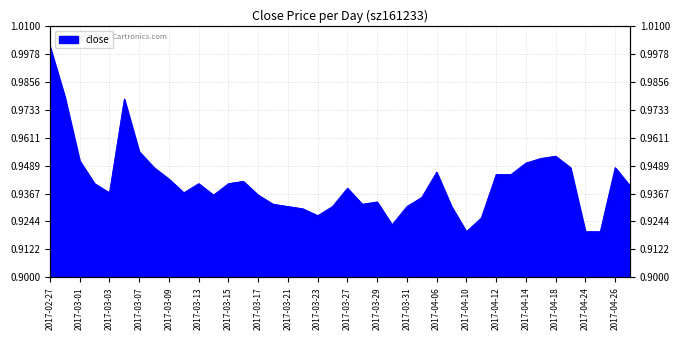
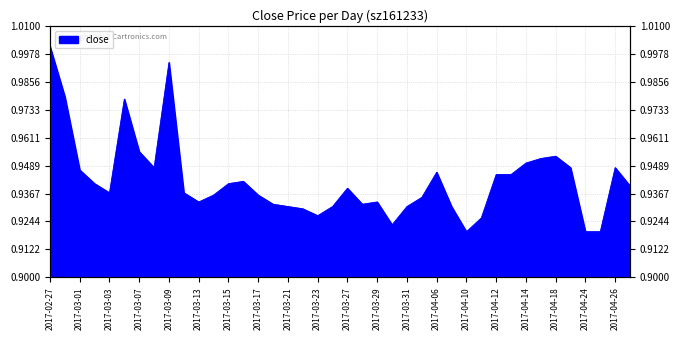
2017-03-01: 0.951 -> 0.947
2017-03-09: 0.943 -> 0.994
2017-03-13: 0.941 -> 0.933
